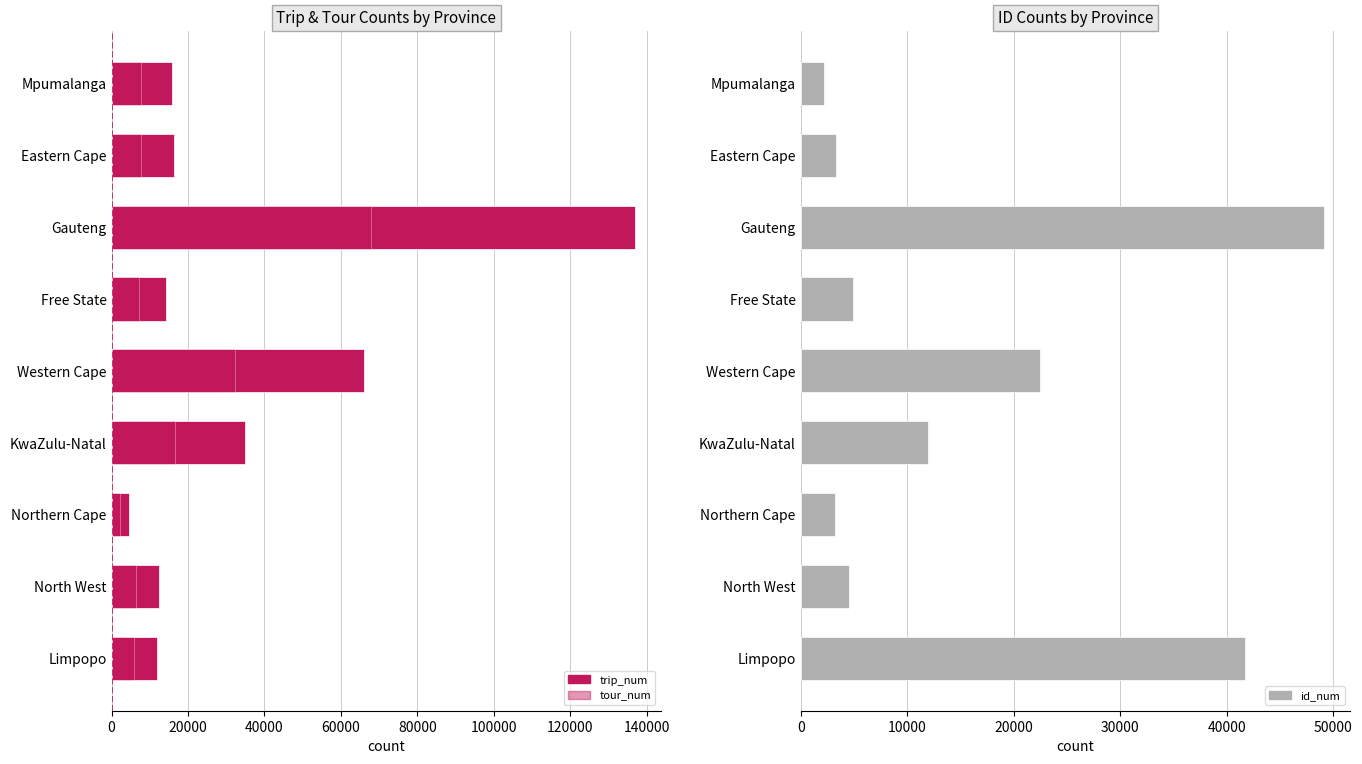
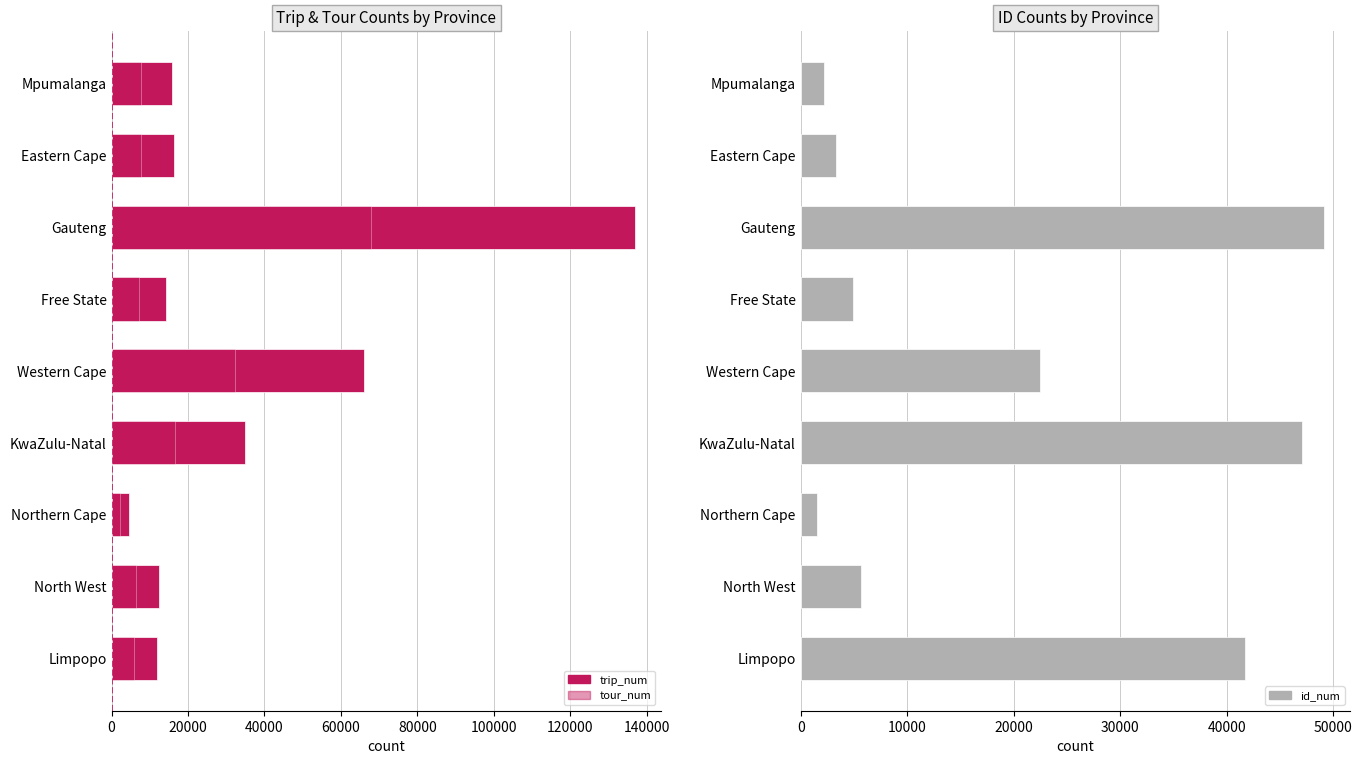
ID Counts by Province, KwaZulu-Natal: 11900 -> 47100
ID Counts by Province, Northern Cape: 3200 -> 1500
ID Counts by Province, North West: 4600 -> 5600
